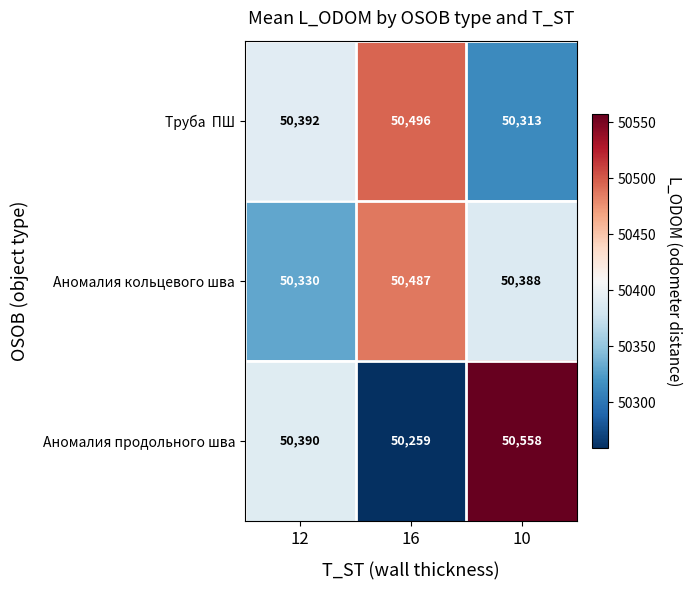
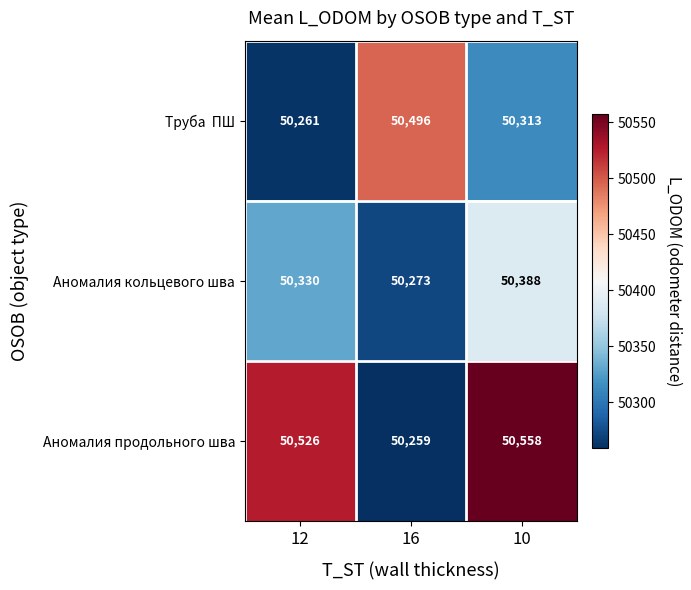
Труба ПШ, 12: 50,392 -> 50,261
Аномалия кольцевого шва, 16: 50,487 -> 50,273
Аномалия продольного шва, 12: 50,390 -> 50,526
